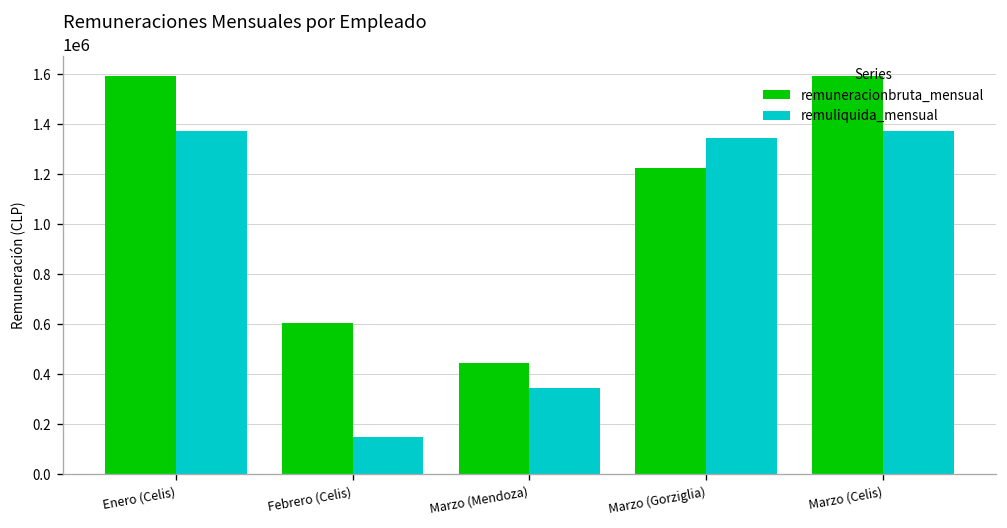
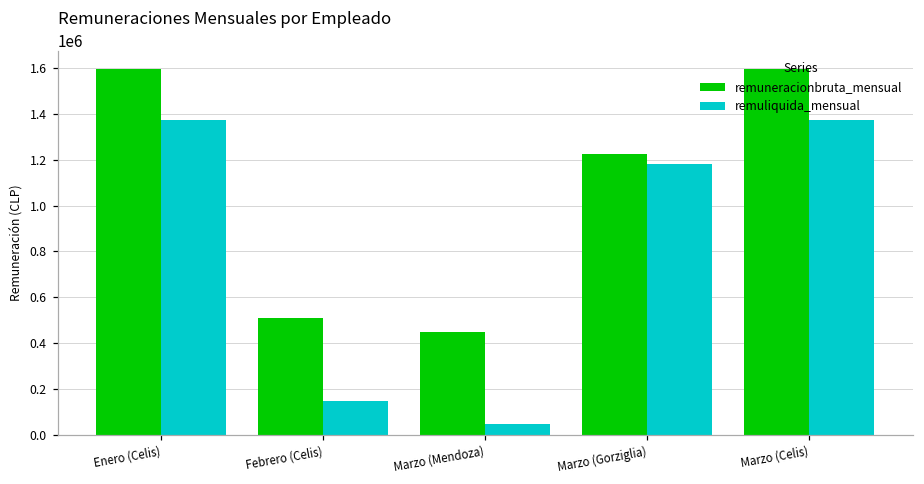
remuneracionbruta_mensual, Febrero (Celis): 600000 -> 510000
remuliquida_mensual, Marzo (Mendoza): 350000 -> 50000
remuliquida_mensual, Marzo (Gorziglia): 1350000 -> 1180000
